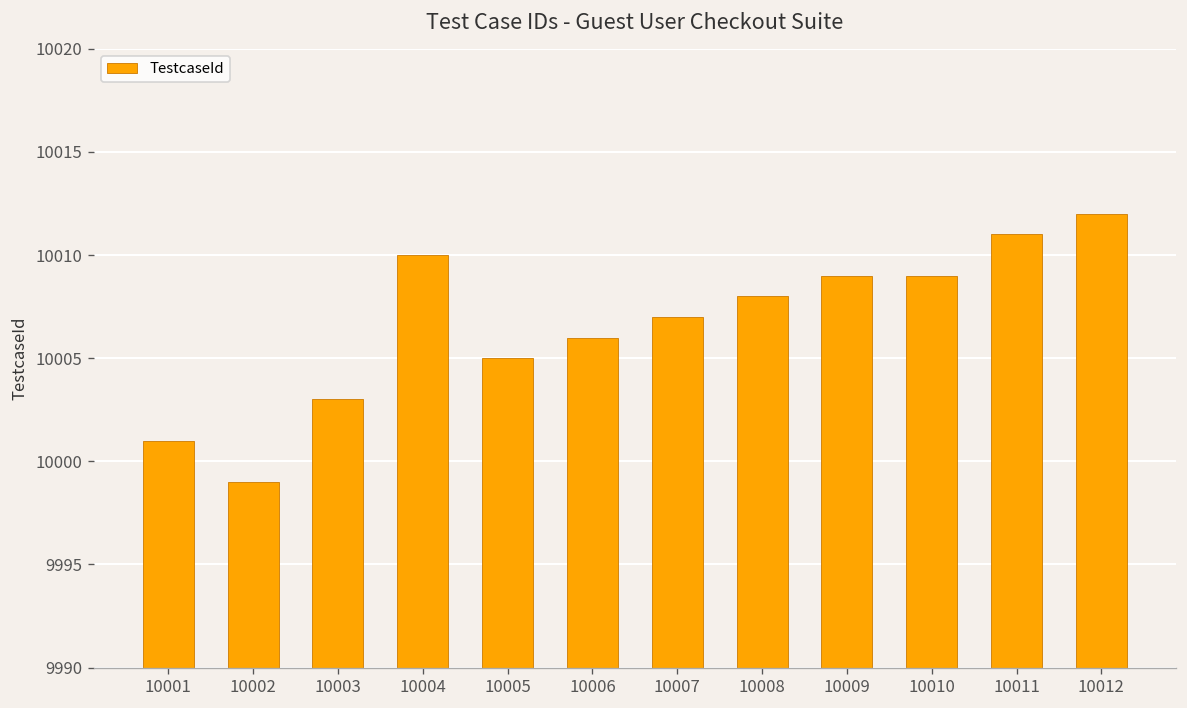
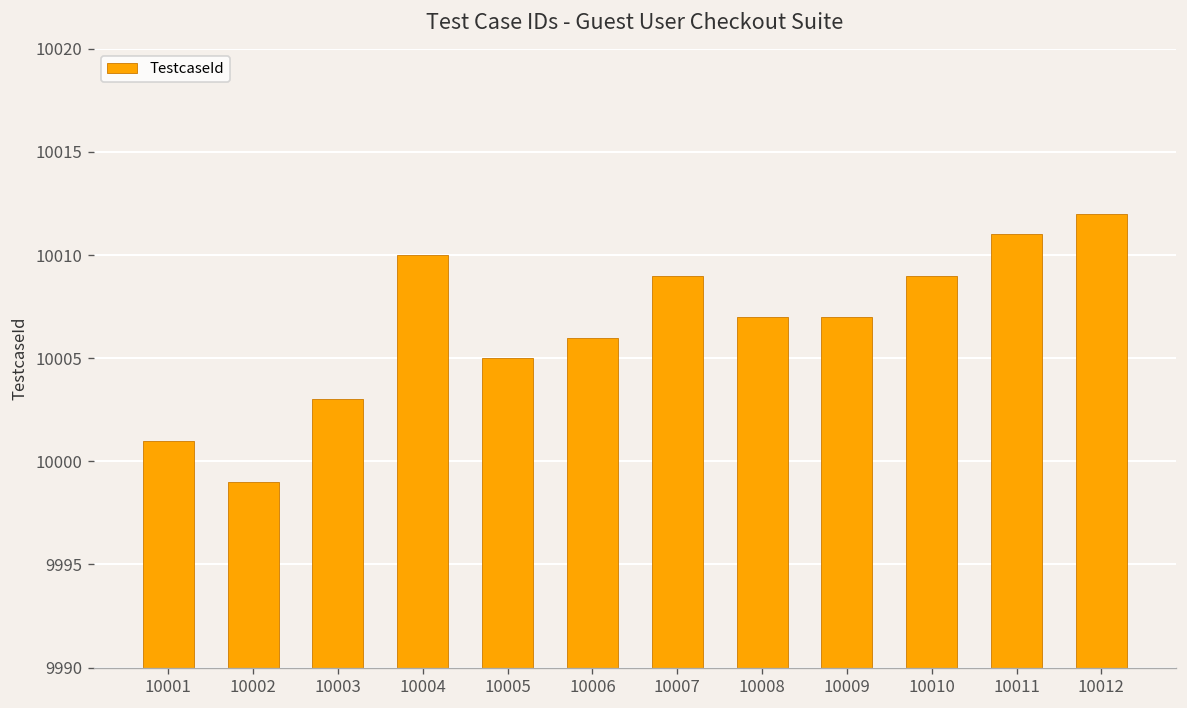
10007: 10007 -> 10009
10008: 10008 -> 10007
10009: 10009 -> 10007
